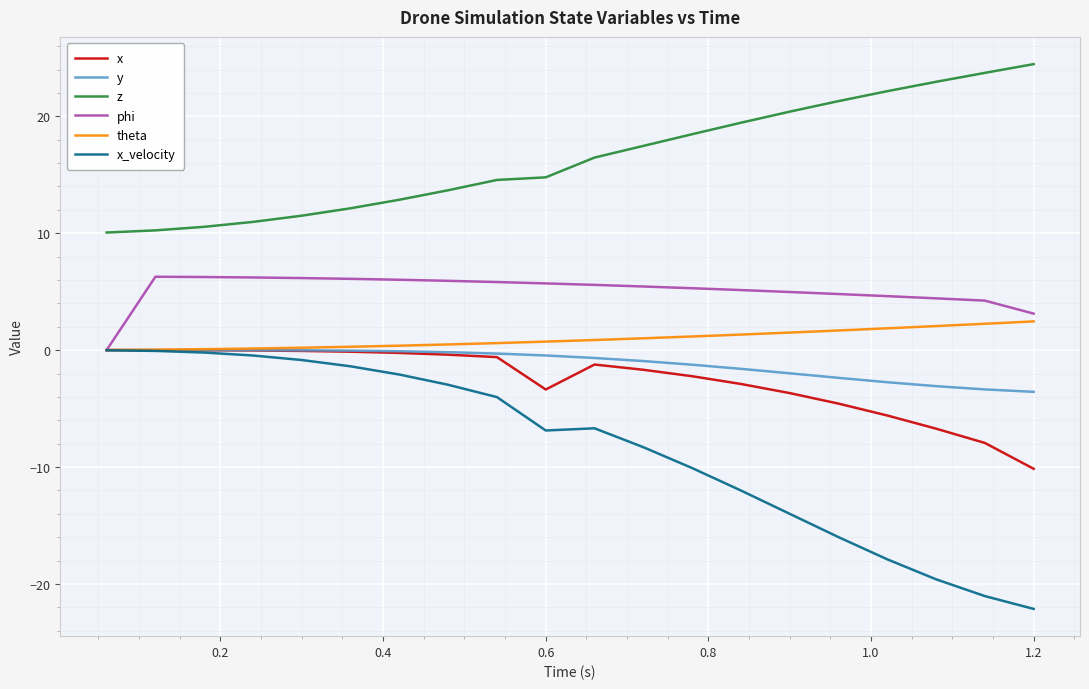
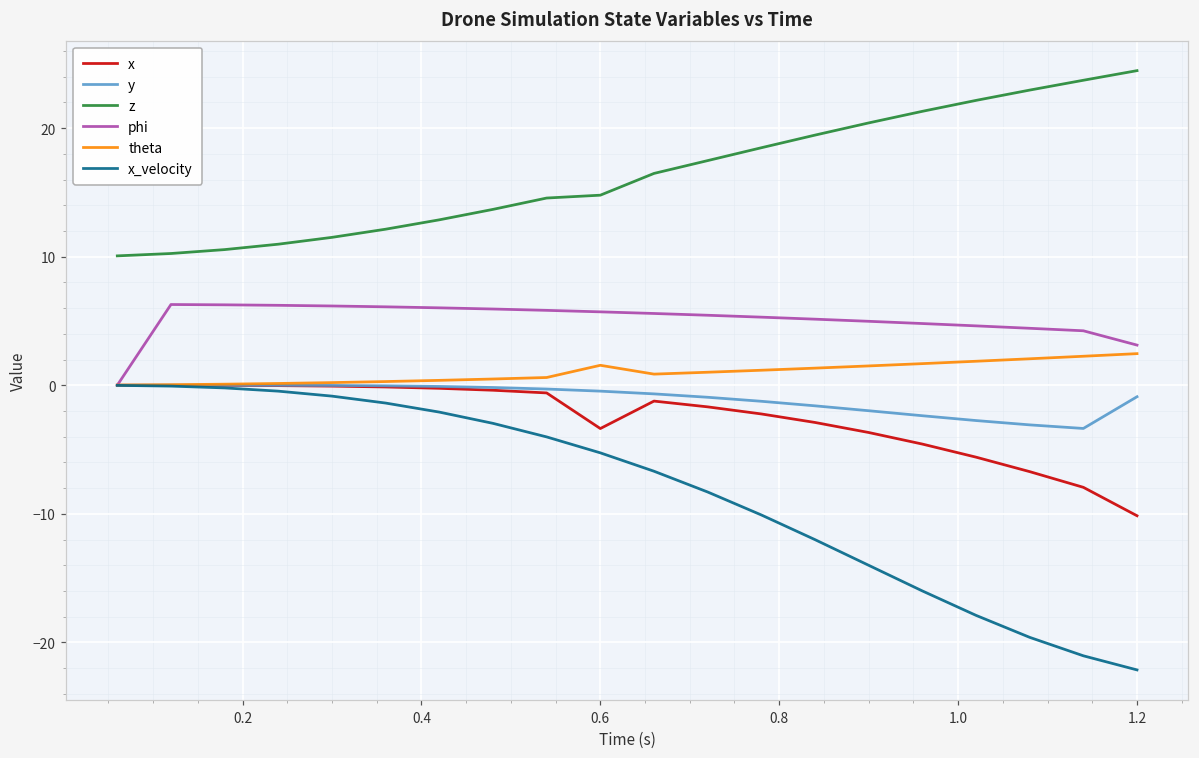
theta, 0.6: 0.7 -> 1.6
x_velocity, 0.6: -6.9 -> -5.3
y, 1.2: -3.6 -> -0.9
